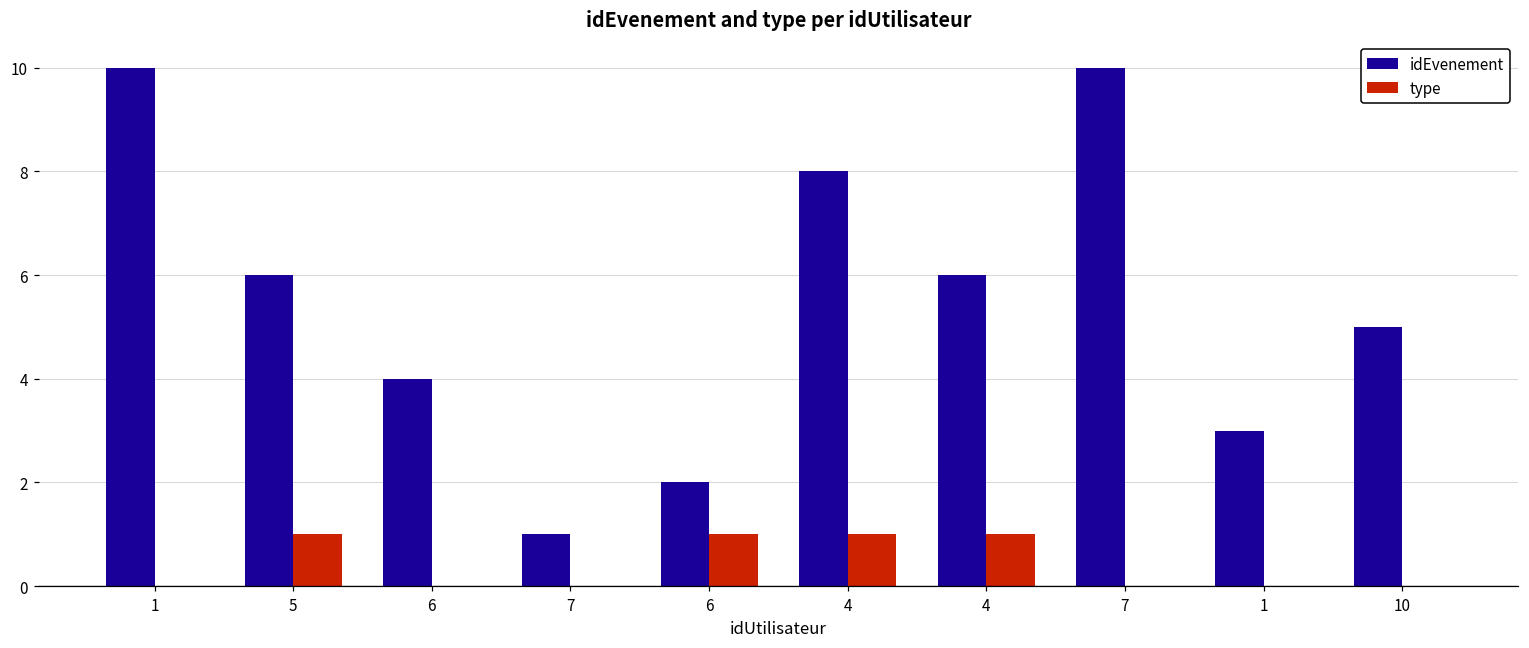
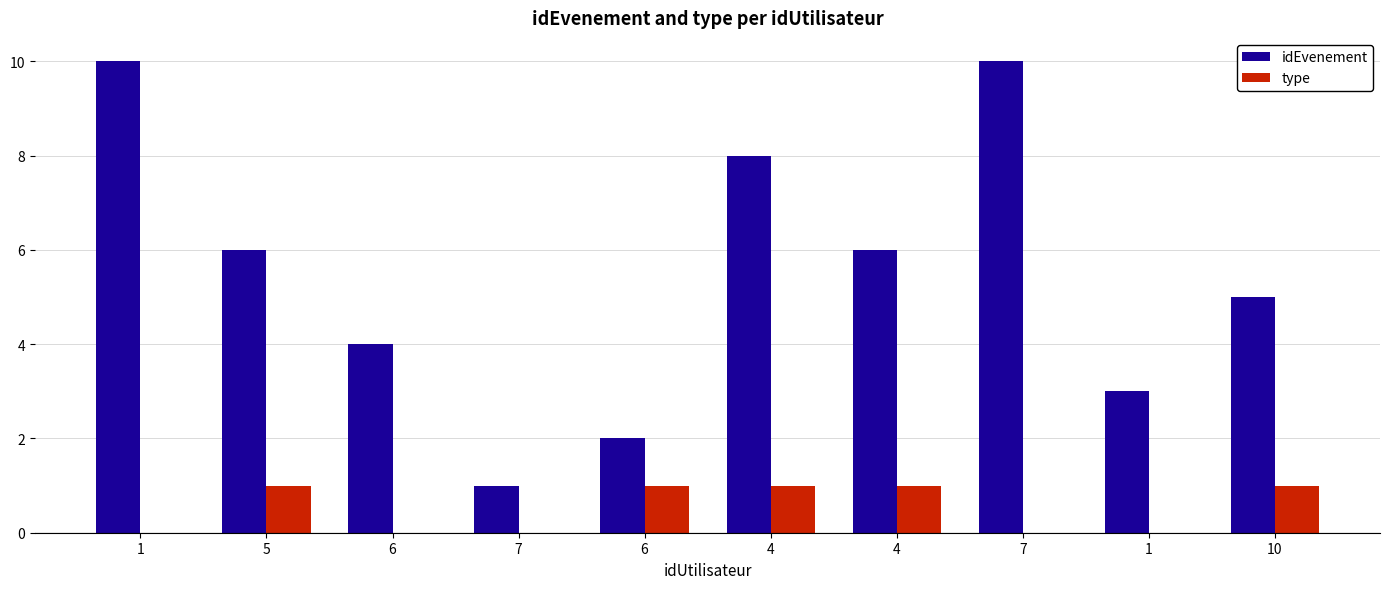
type, 10: 0 -> 1
